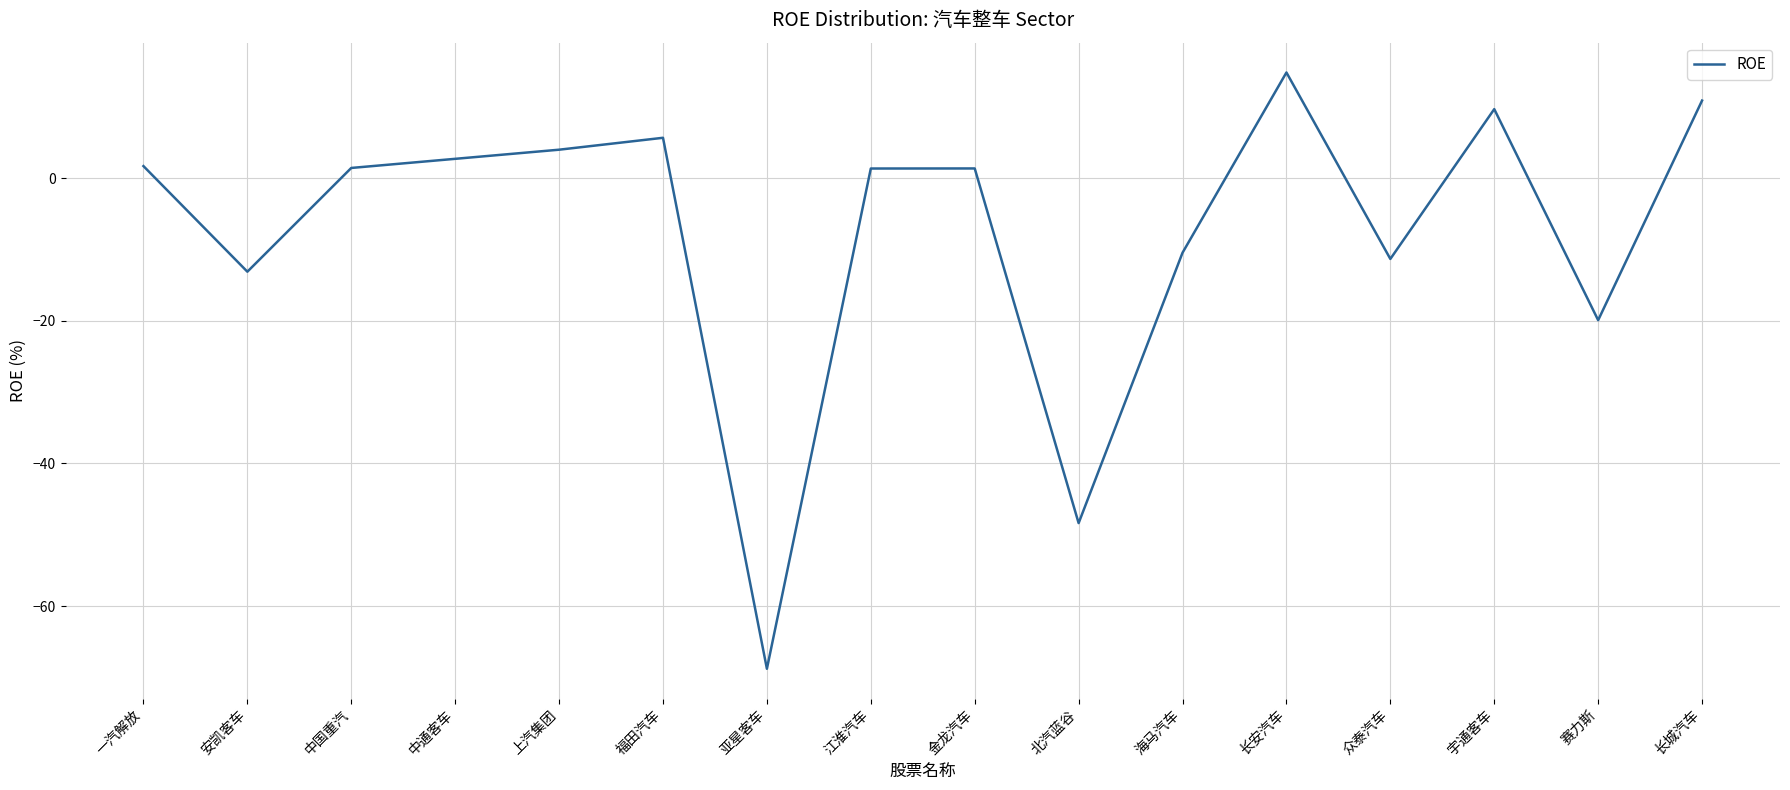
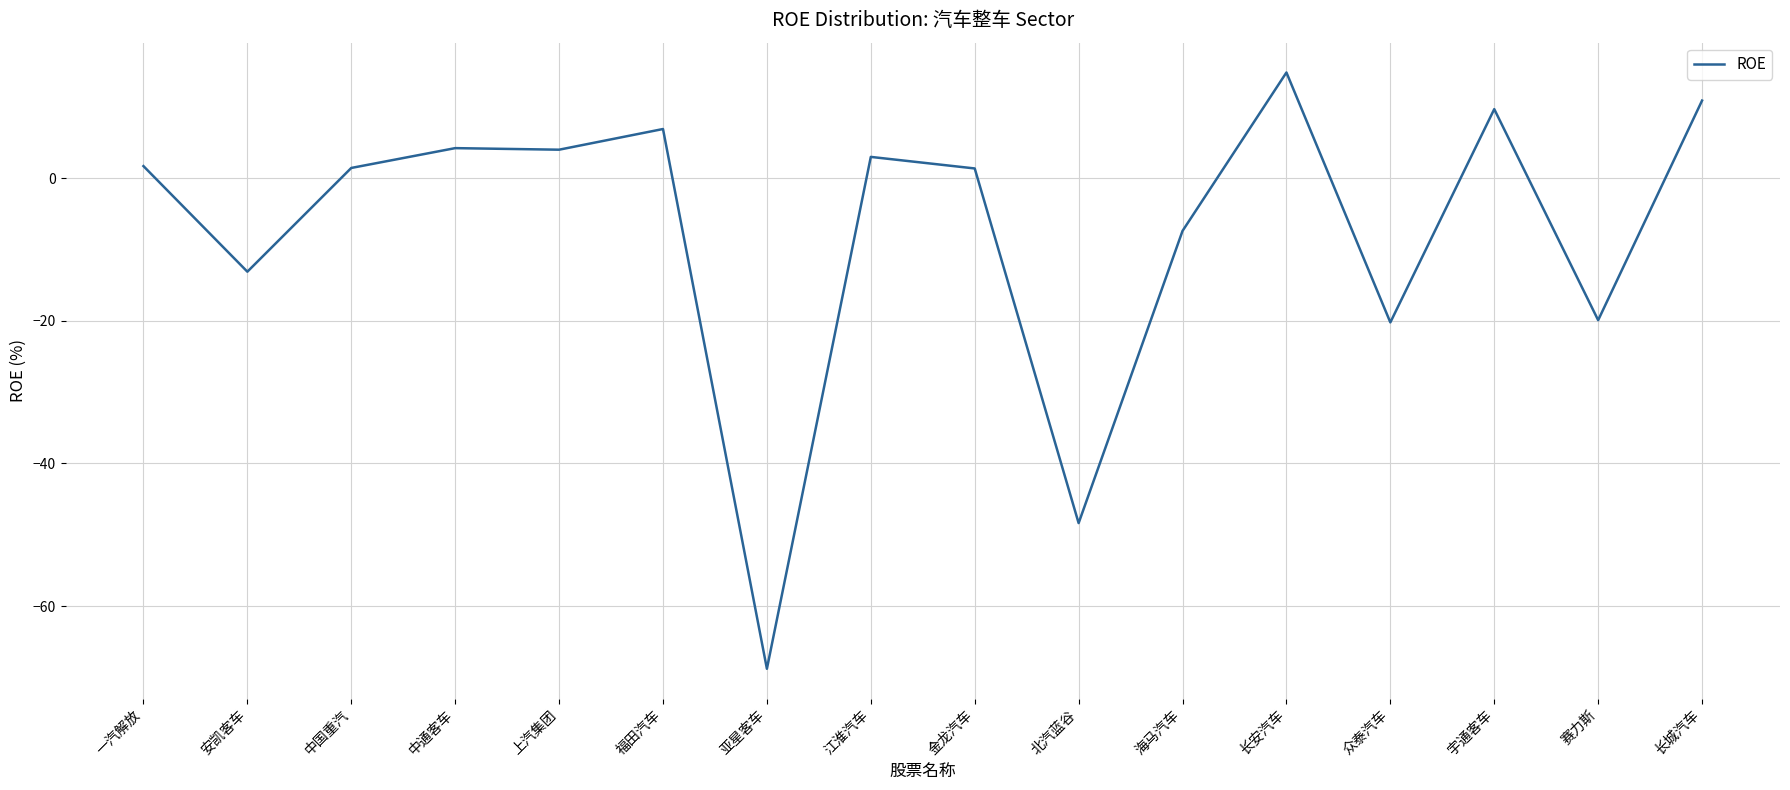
中通客车: 3 -> 4
福田汽车: 6 -> 7
江淮汽车: 1 -> 3
海马汽车: -10 -> -7
众泰汽车: -11 -> -20
